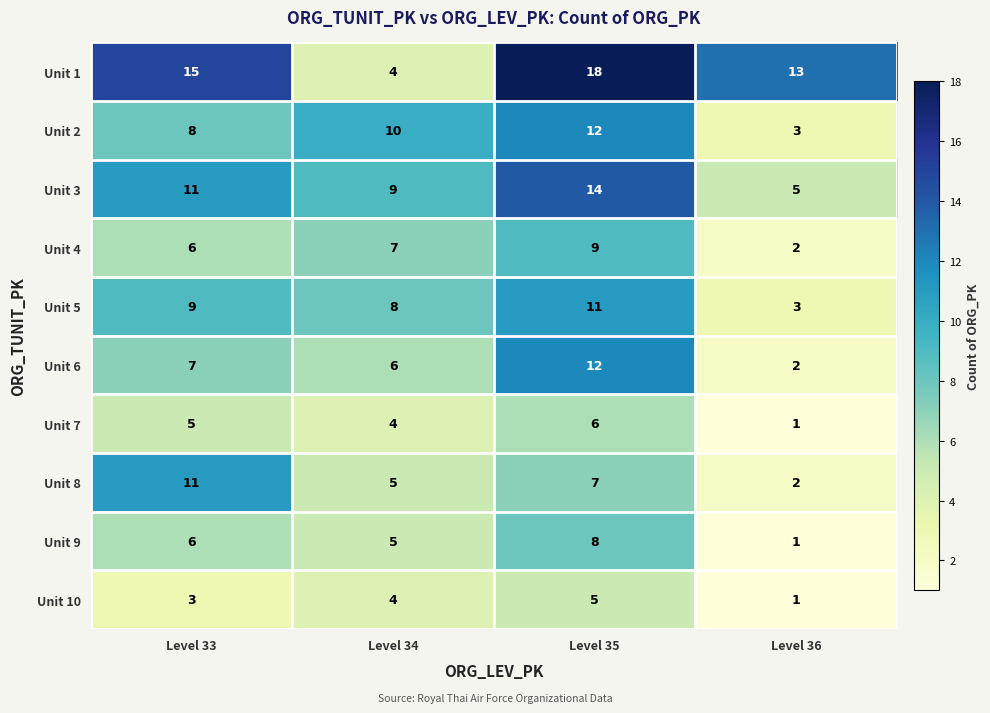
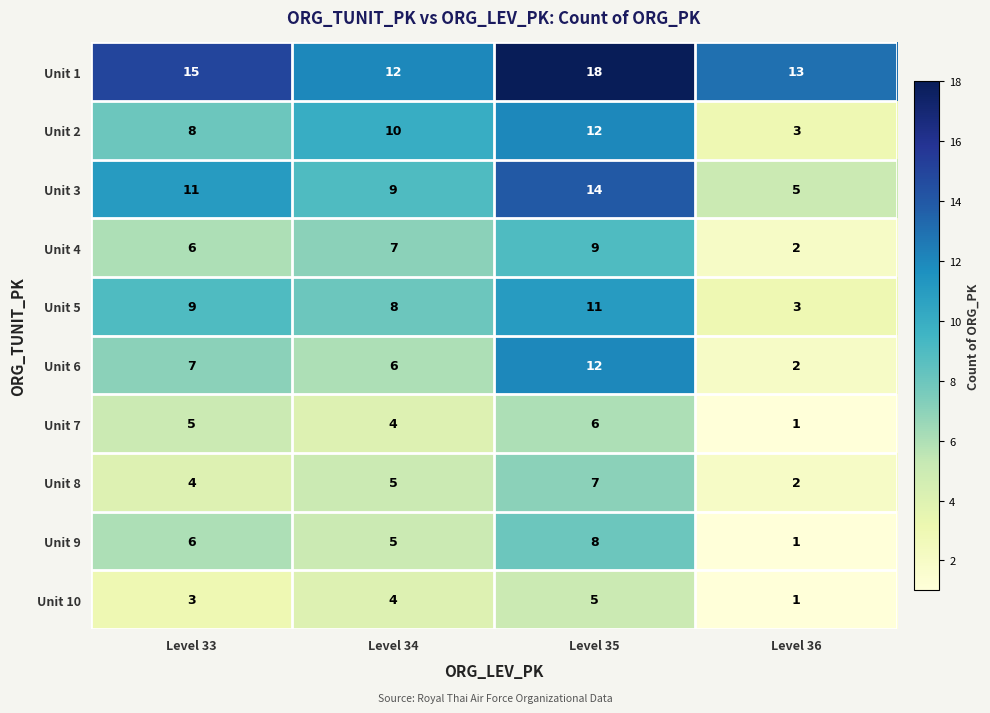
Unit 1, Level 34: 4 -> 12
Unit 8, Level 33: 11 -> 4
